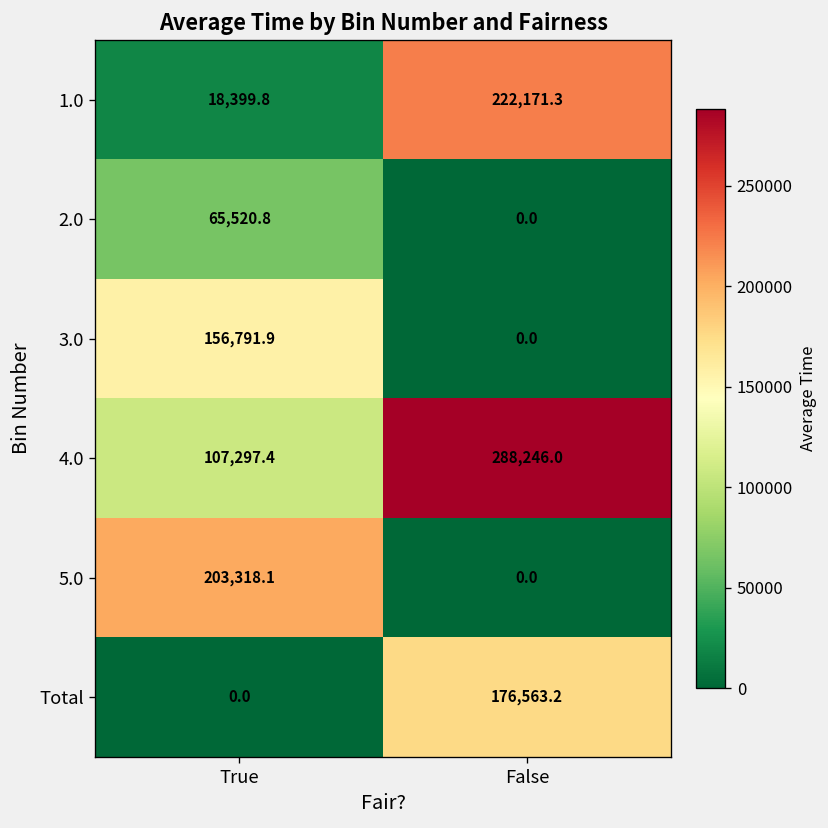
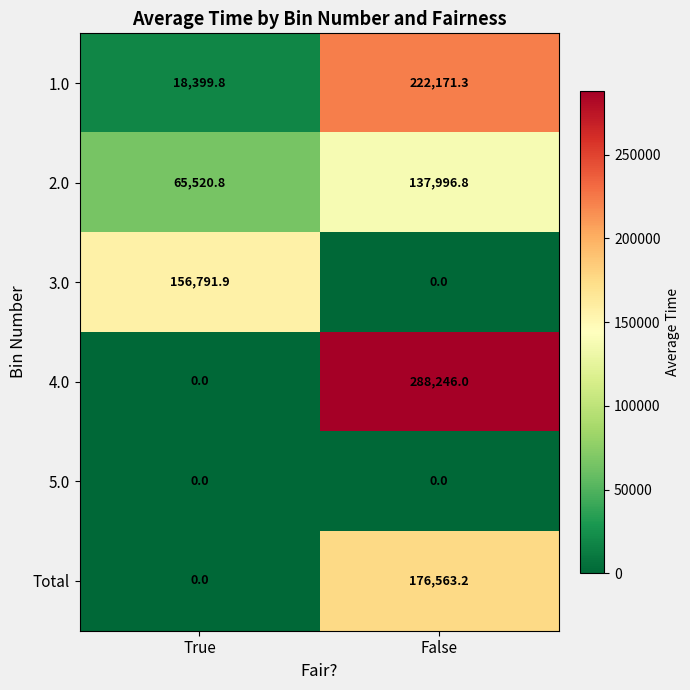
2.0, False: 0.0 -> 137,996.8
4.0, True: 107,297.4 -> 0.0
5.0, True: 203,318.1 -> 0.0
